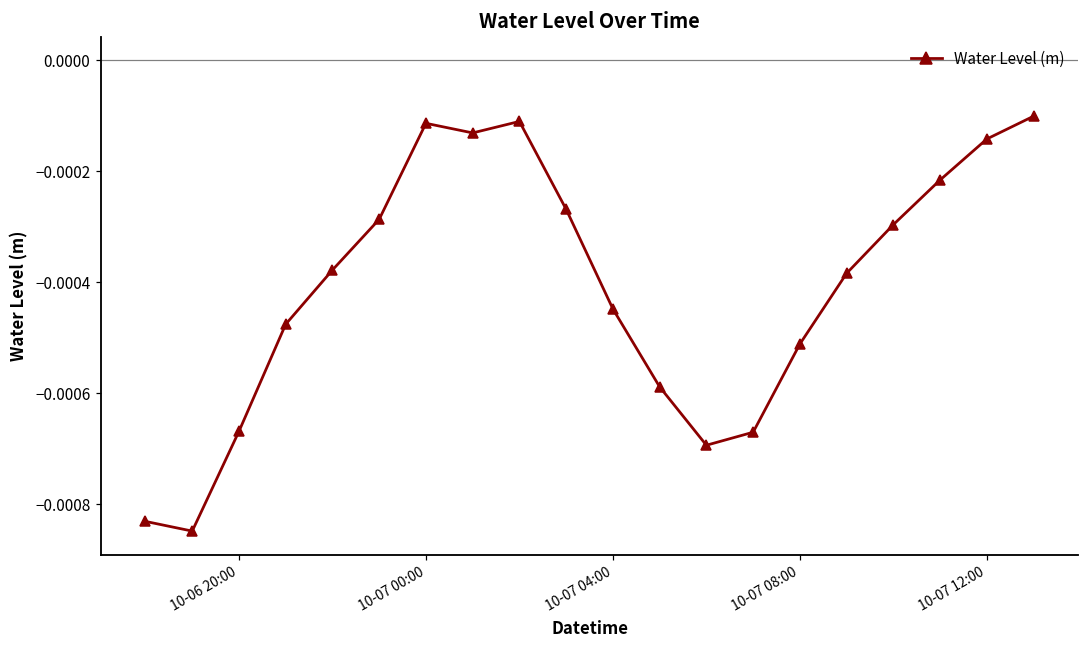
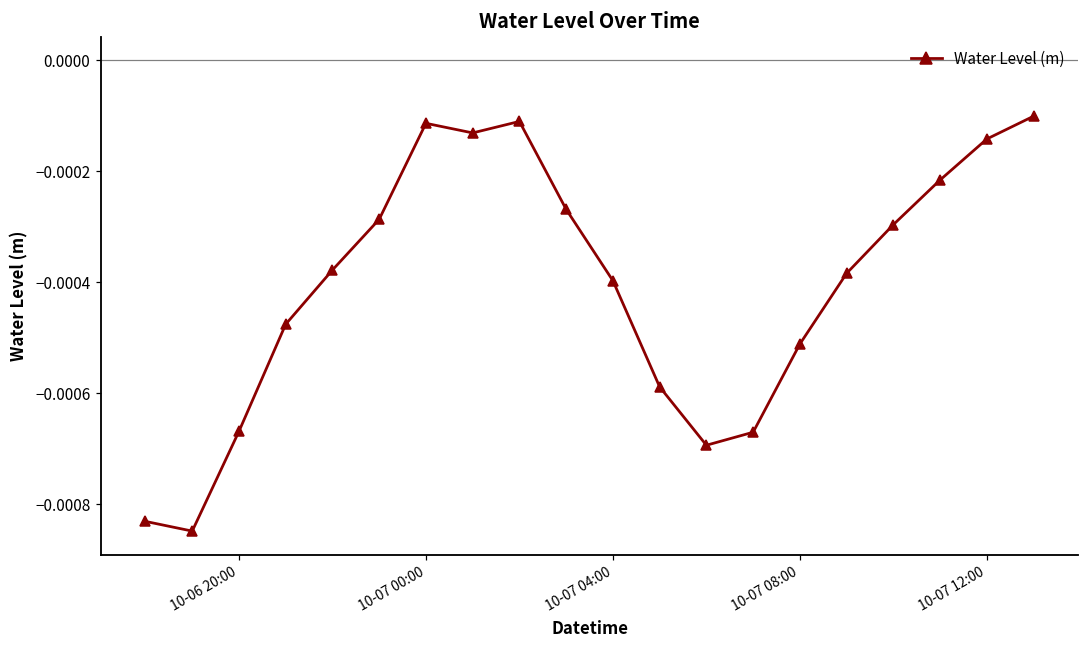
10-07 04:00: -0.00045 -> -0.00040
